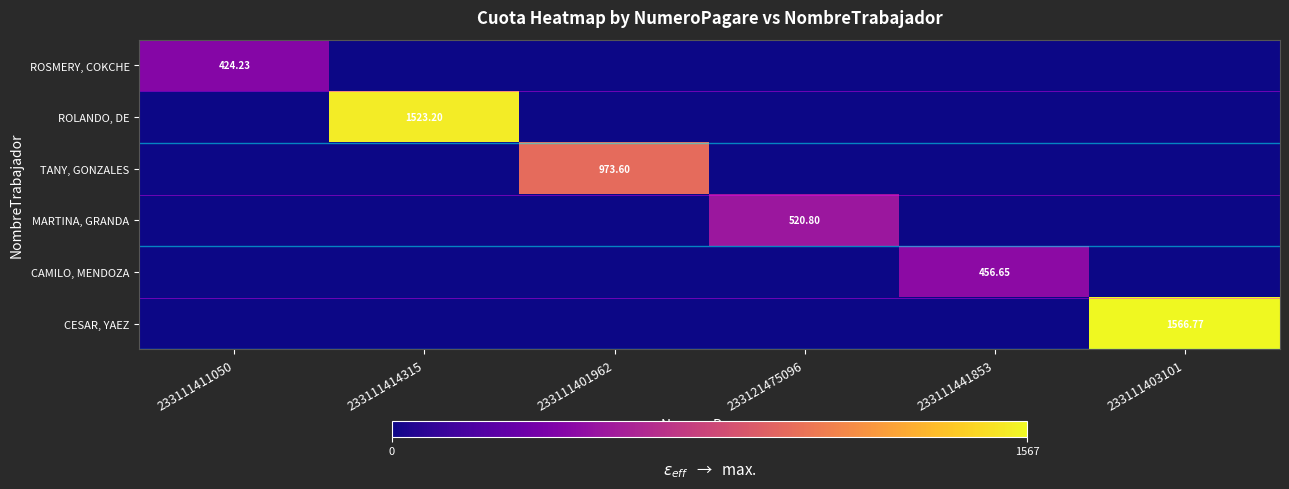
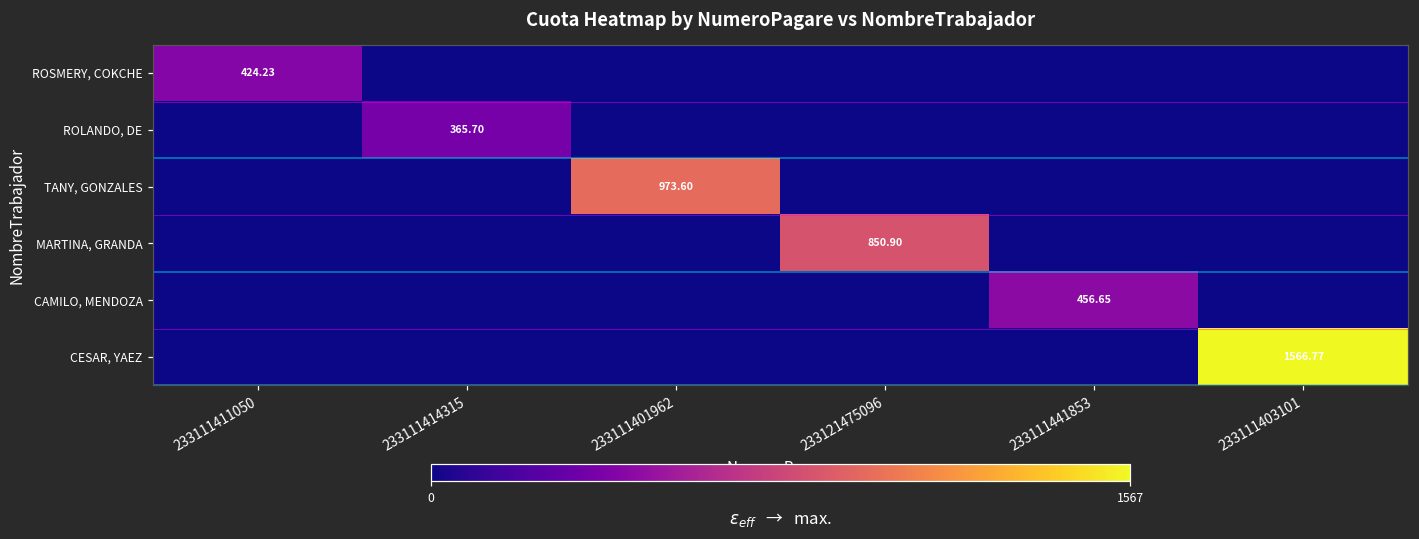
ROLANDO, DE, 233111414315: 1523.20 -> 365.70
MARTINA, GRANDA, 233121475096: 520.80 -> 850.90
